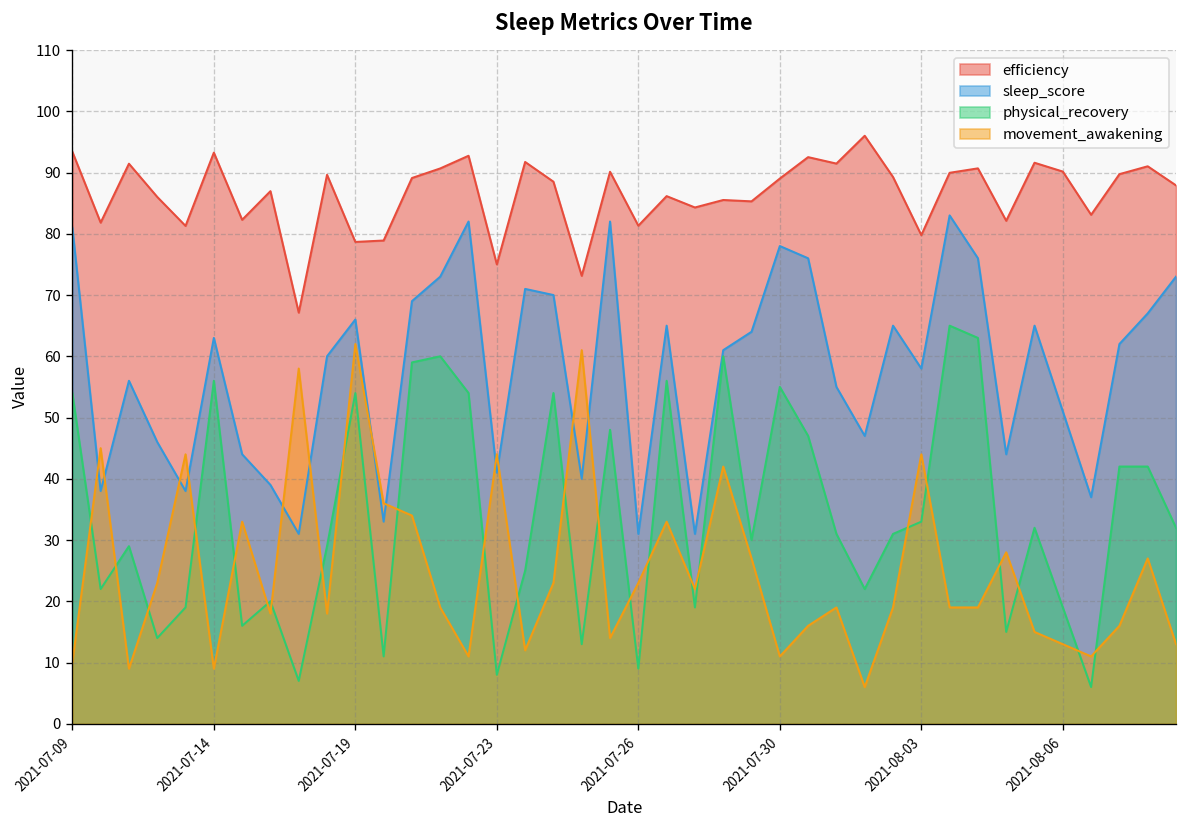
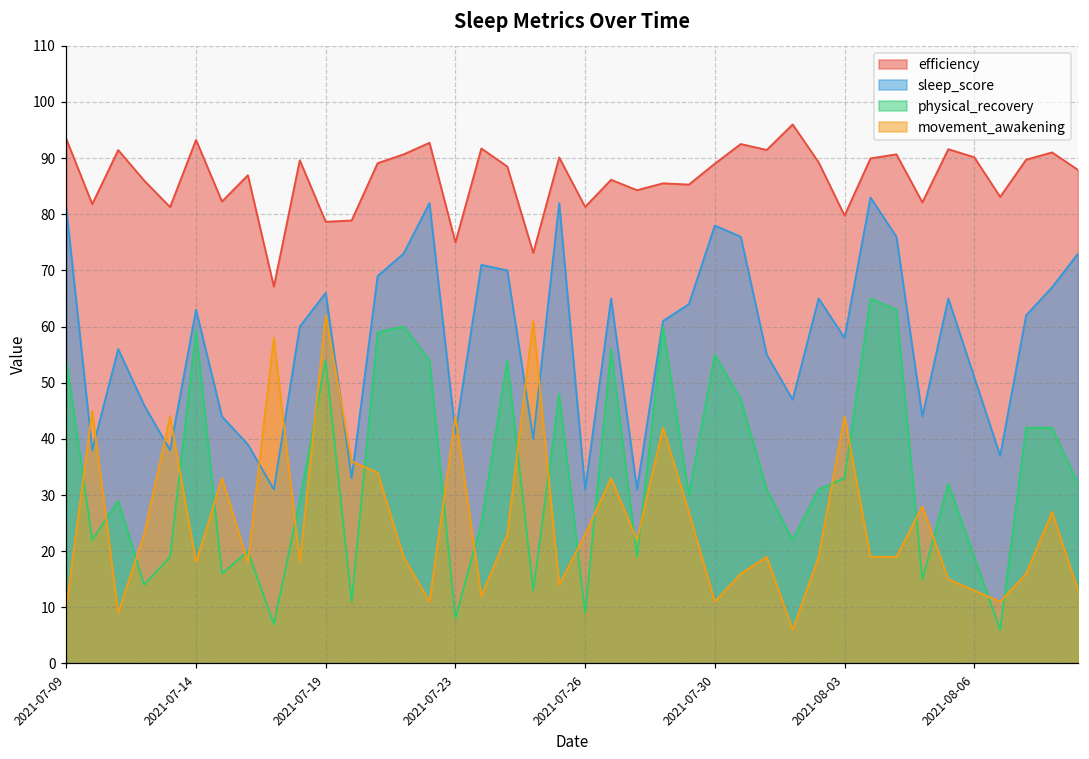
physical_recovery, 2021-07-14: 56 -> 59
movement_awakening, 2021-07-14: 9 -> 18
